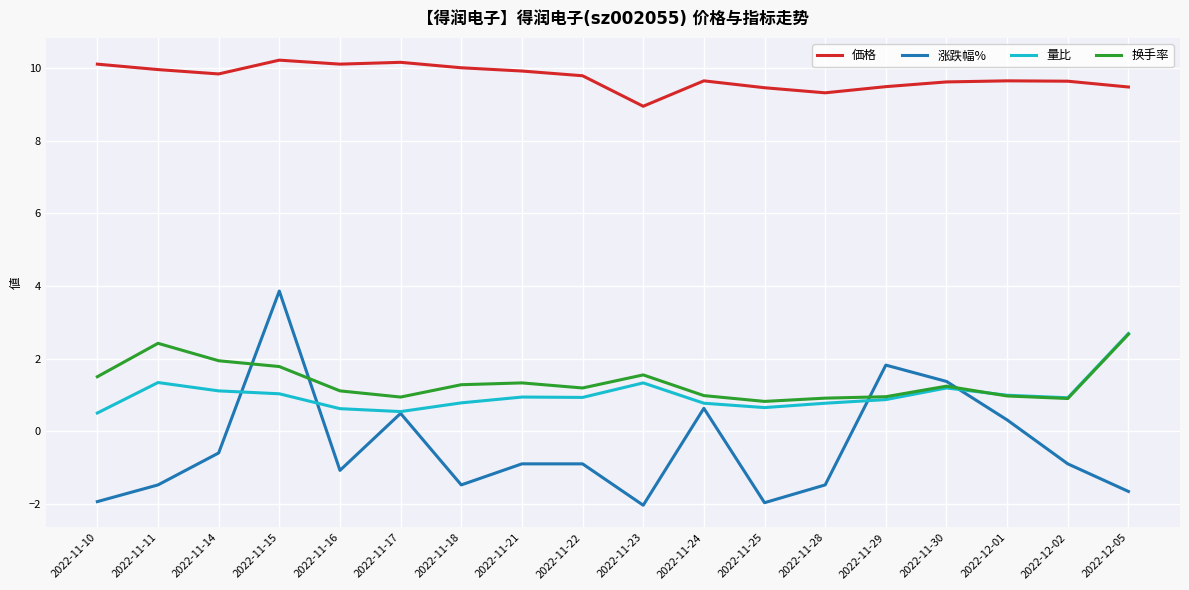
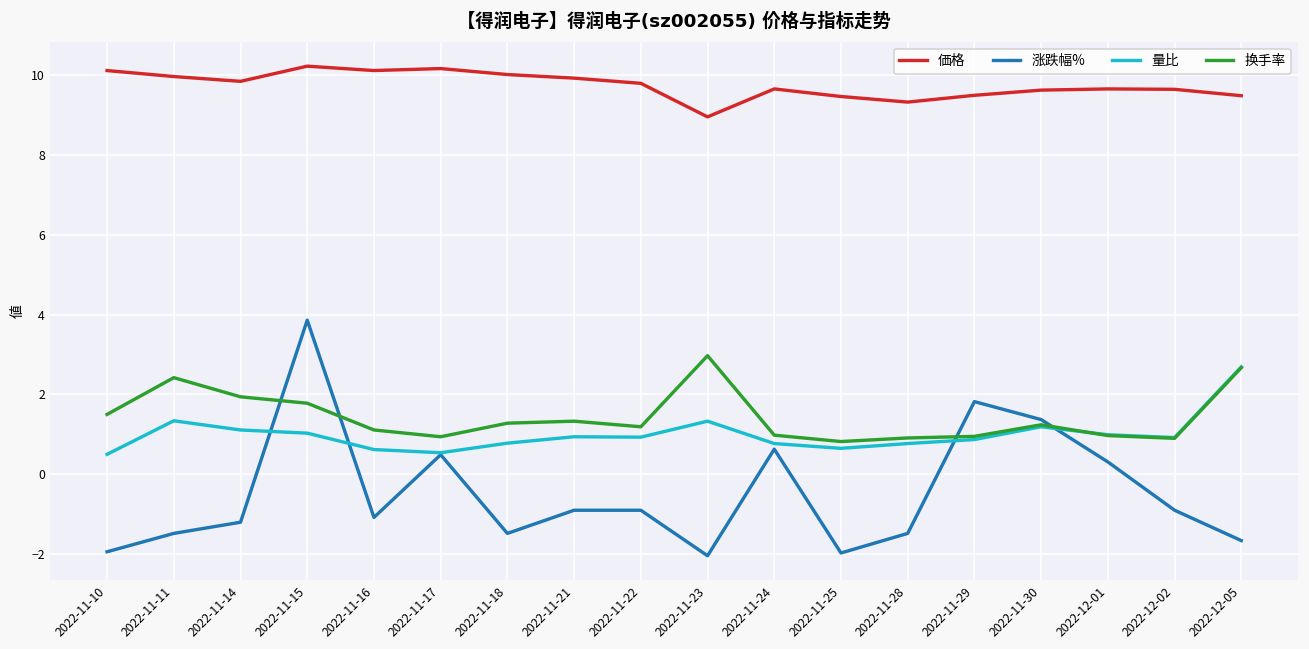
涨跌幅%, 2022-11-14: -0.6 -> -1.2
换手率, 2022-11-23: 1.6 -> 3.0
